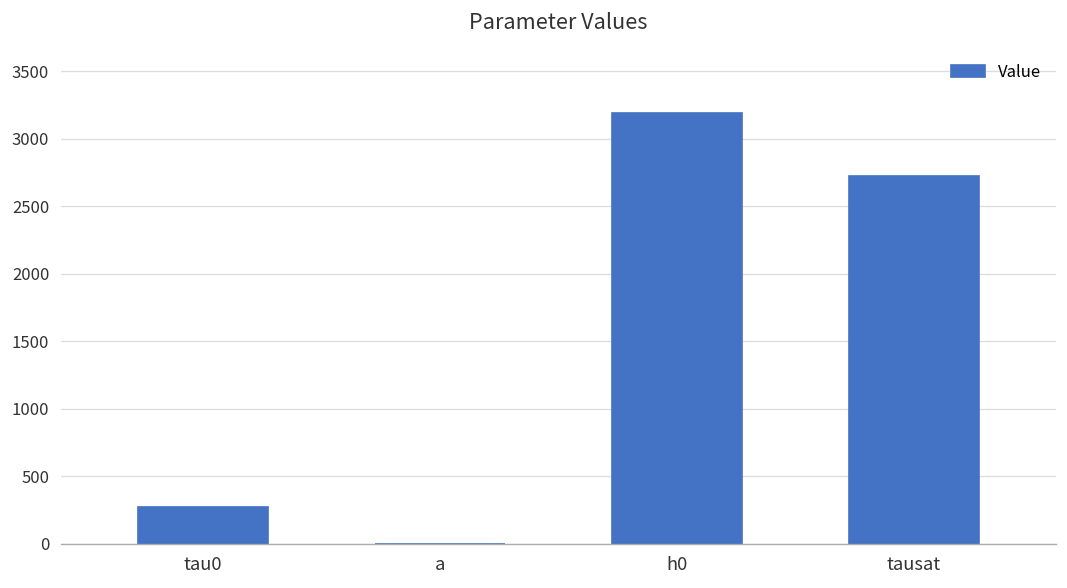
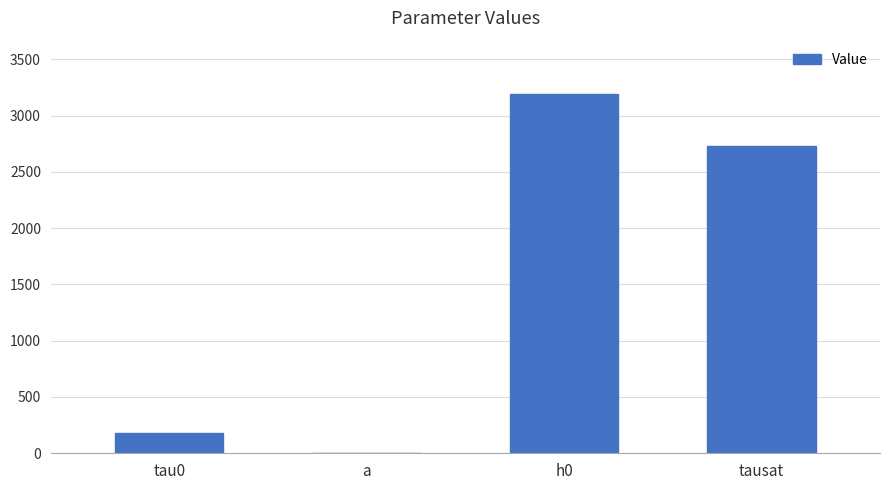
tau0: 280 -> 180
